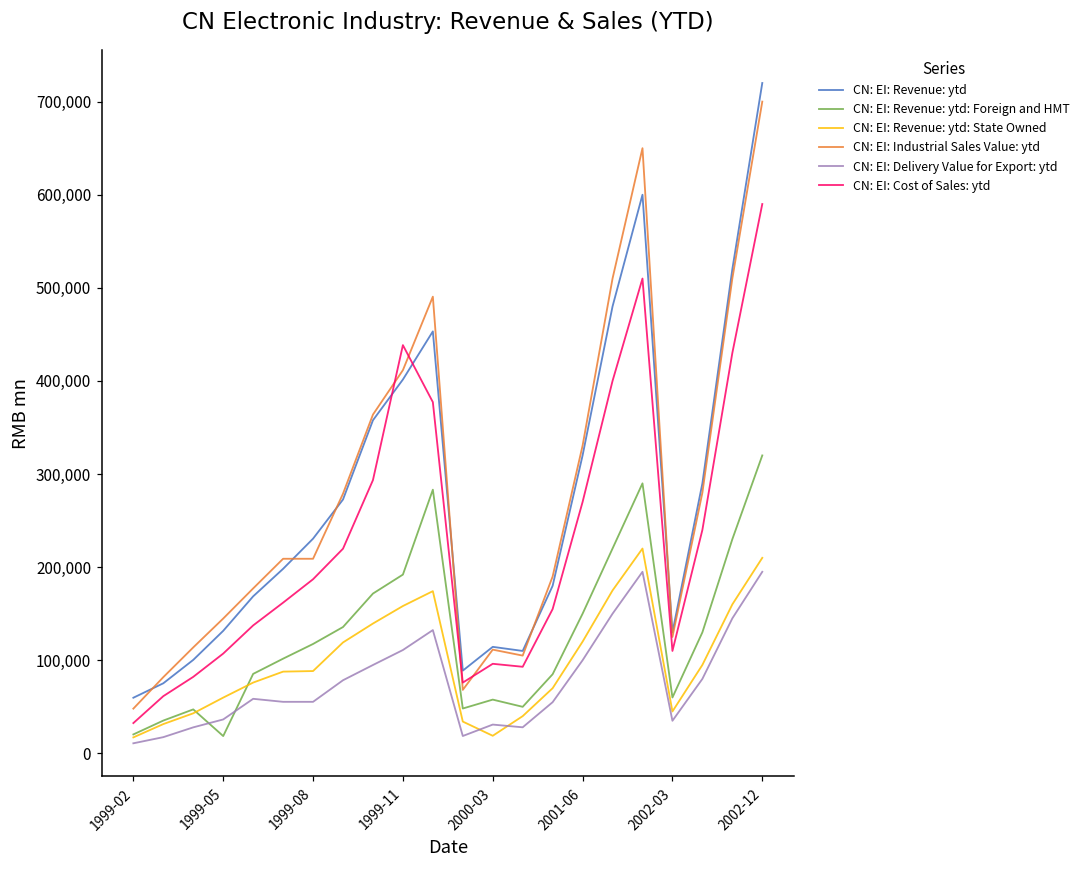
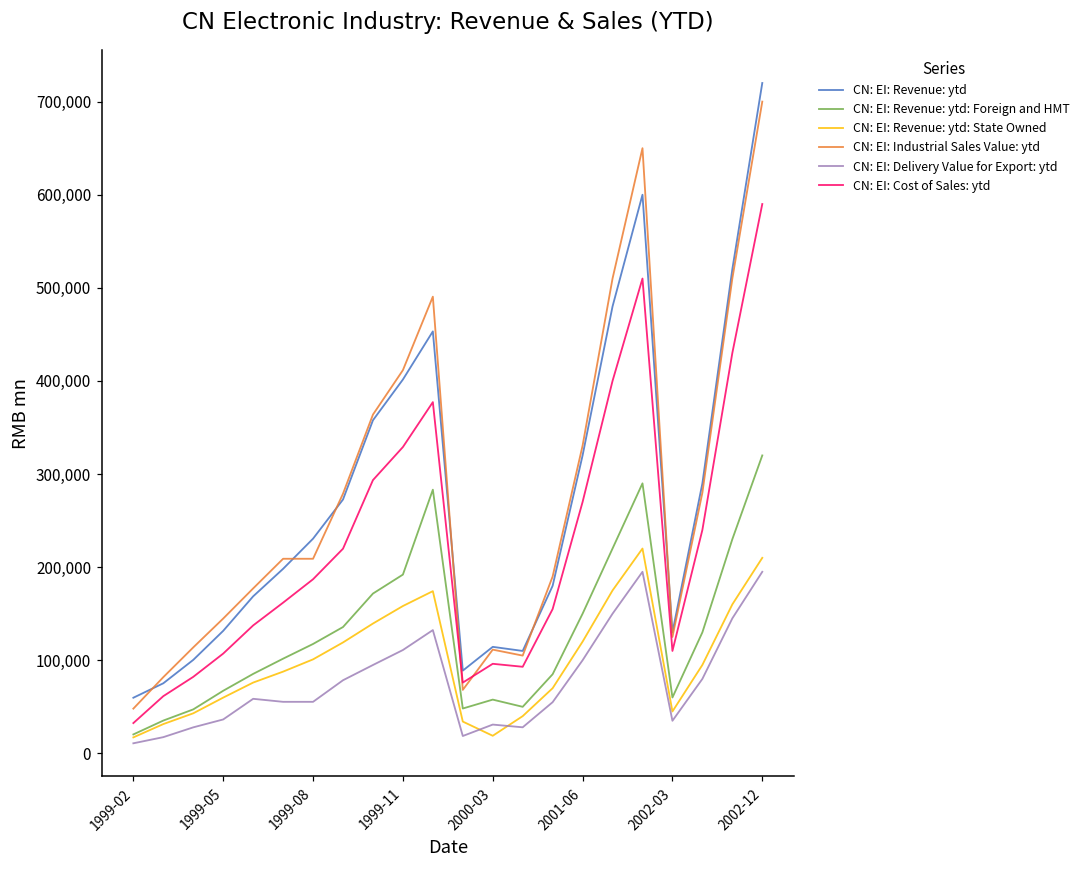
CN: EI: Revenue: ytd: Foreign and HMT, 1999-05: 20,000 -> 70,000
CN: EI: Revenue: ytd: State Owned, 1999-08: 90,000 -> 100,000
CN: EI: Cost of Sales: ytd, 1999-11: 440,000 -> 330,000
